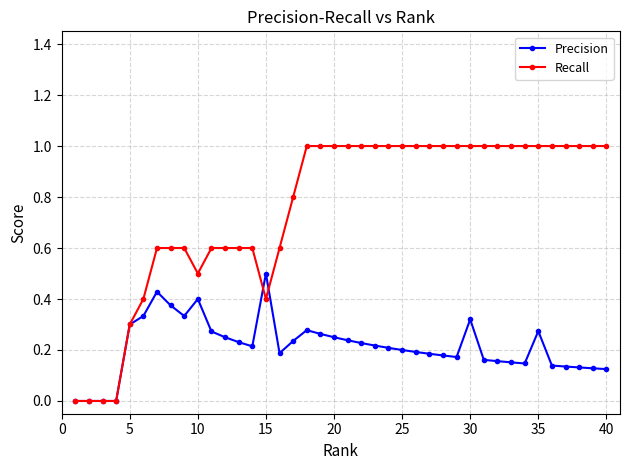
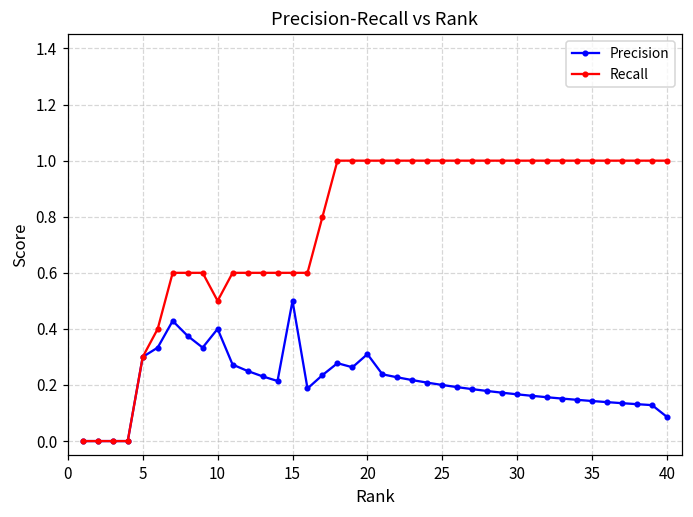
Recall, 15: 0.4 -> 0.6
Precision, 20: 0.25 -> 0.31
Precision, 30: 0.32 -> 0.17
Precision, 35: 0.27 -> 0.14
Precision, 40: 0.13 -> 0.09
